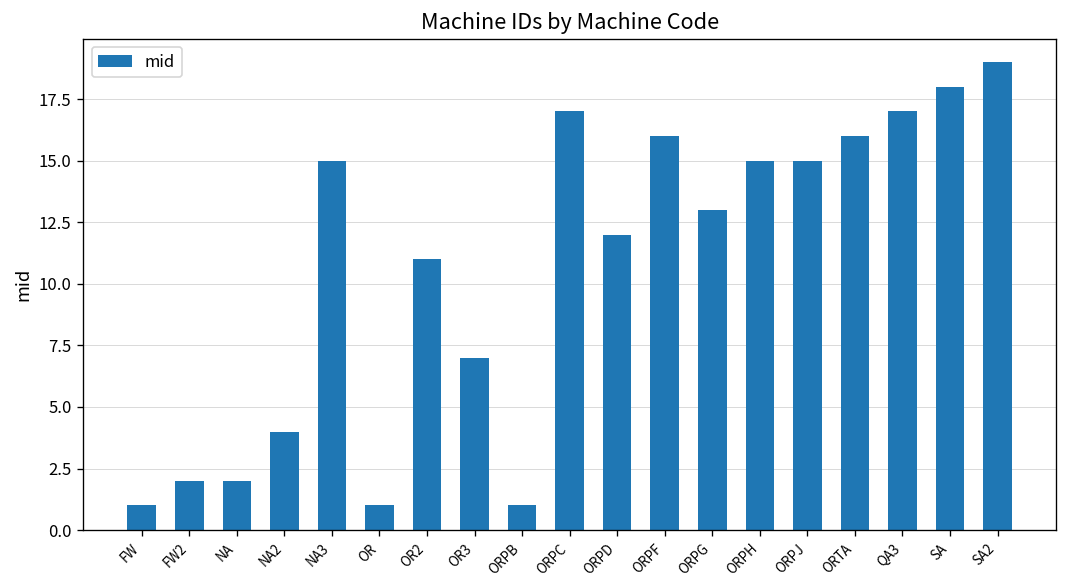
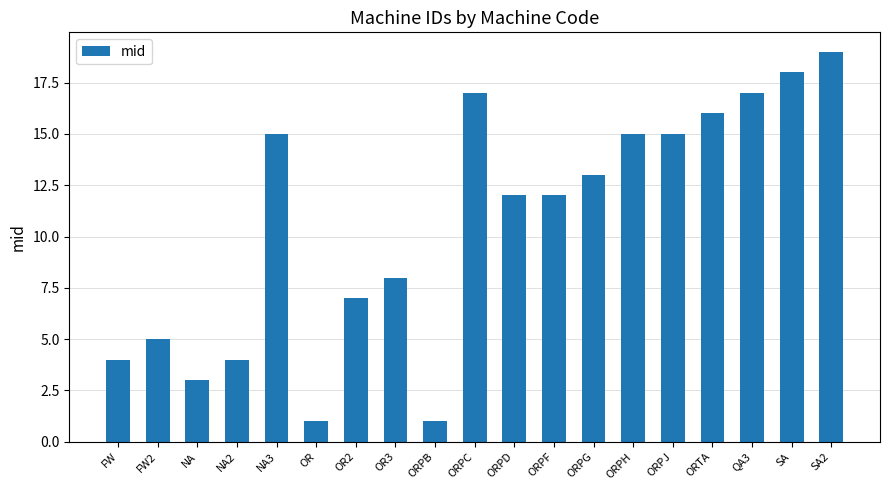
FW: 1 -> 4
FW2: 2 -> 5
NA: 2 -> 3
OR2: 11 -> 7
OR3: 7 -> 8
ORPF: 16 -> 12
